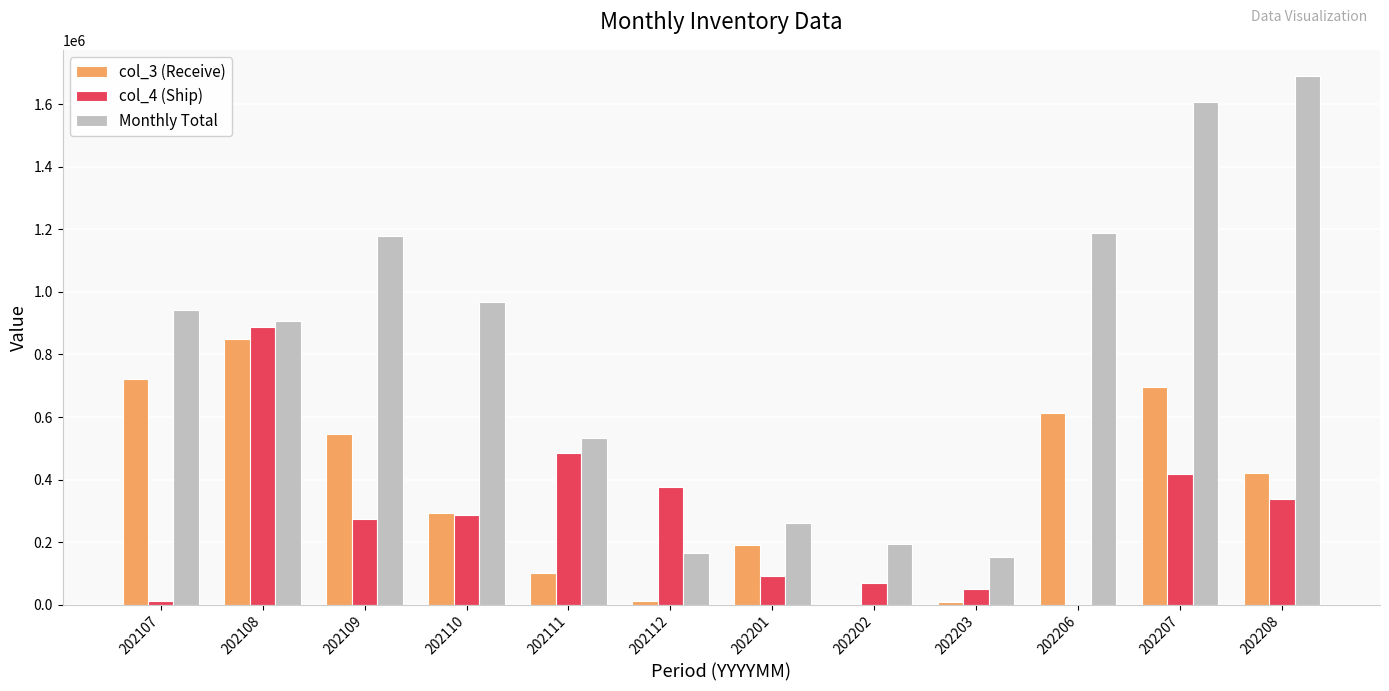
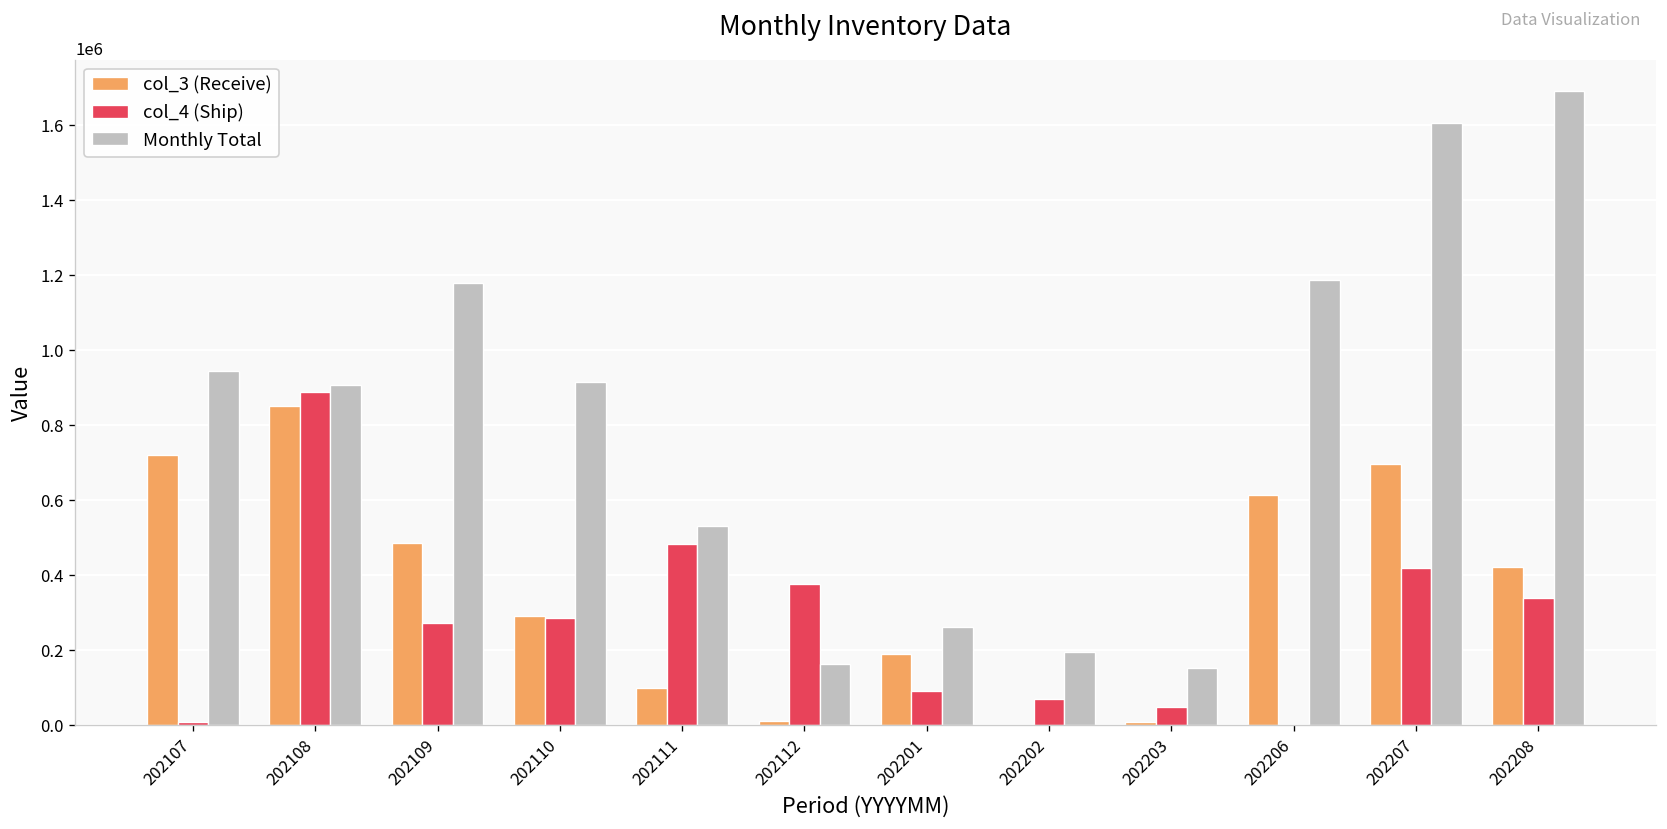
col_3 (Receive), 202109: 550000 -> 490000
Monthly Total, 202110: 970000 -> 920000
